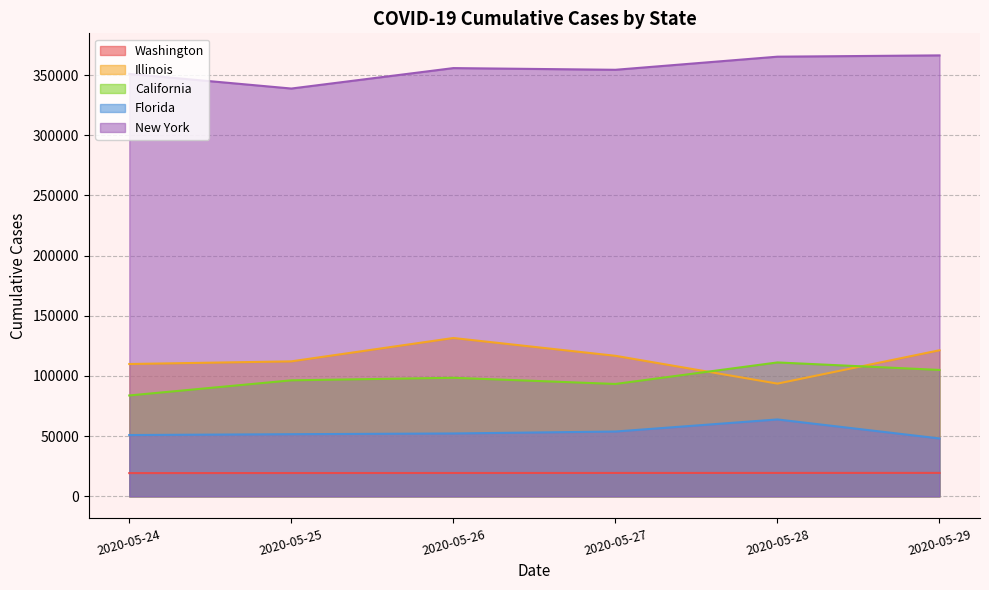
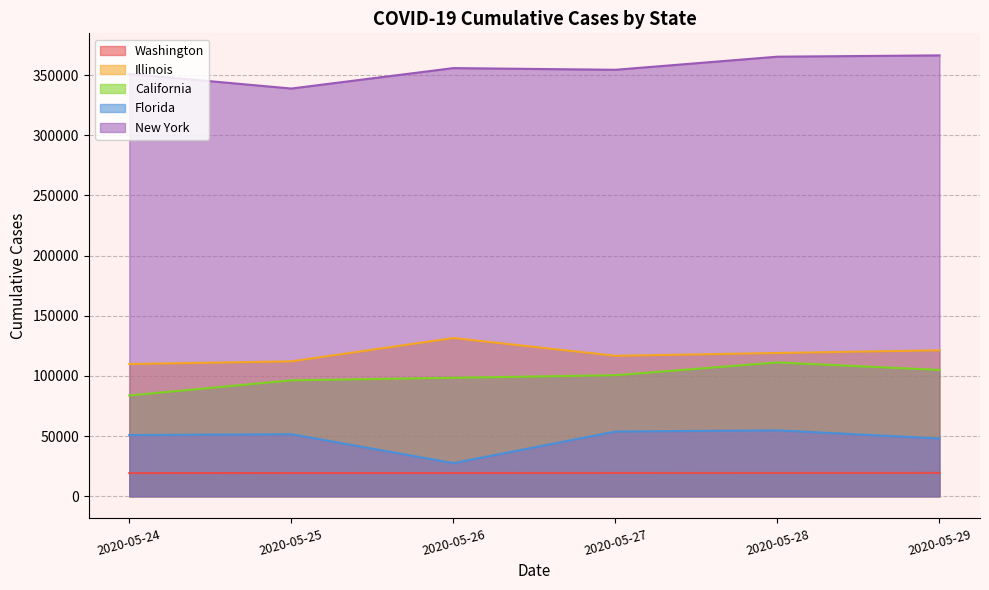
Florida, 2020-05-26: 52000 -> 28000
California, 2020-05-27: 93000 -> 101000
Illinois, 2020-05-28: 94000 -> 119000
Florida, 2020-05-28: 64000 -> 55000
